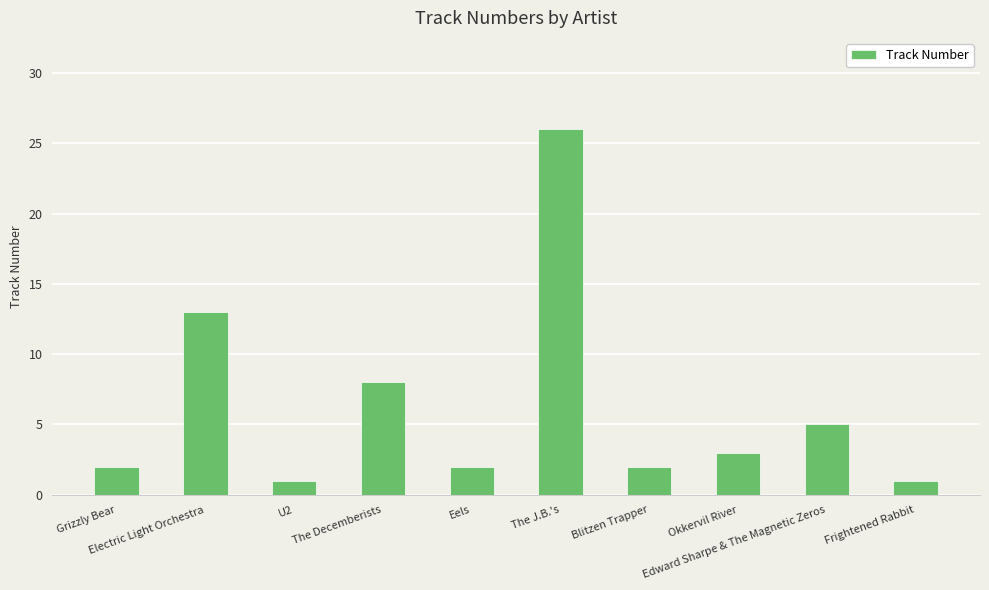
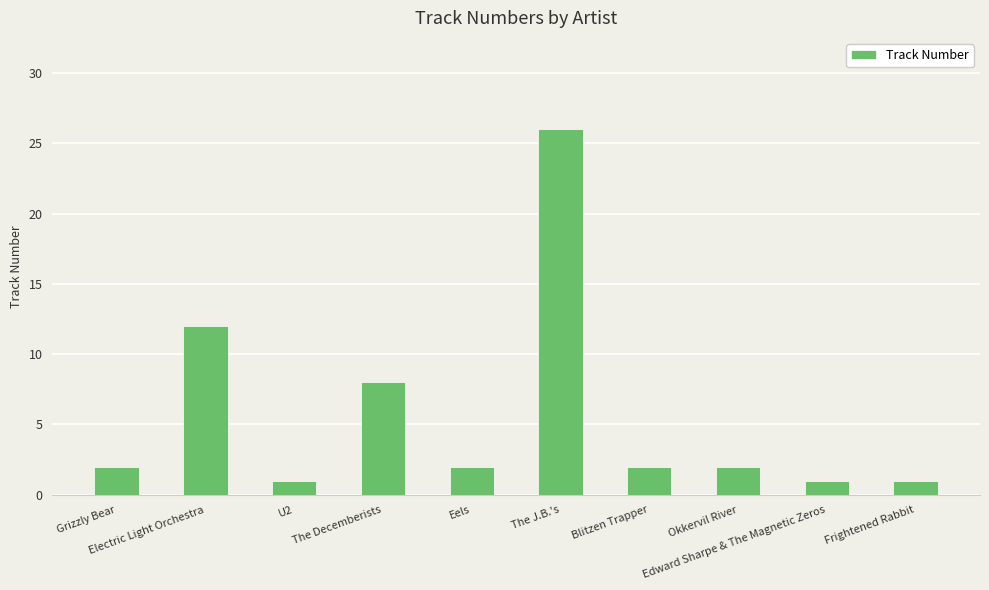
Electric Light Orchestra: 13 -> 12
Okkervil River: 3 -> 2
Edward Sharpe & The Magnetic Zeros: 5 -> 1
